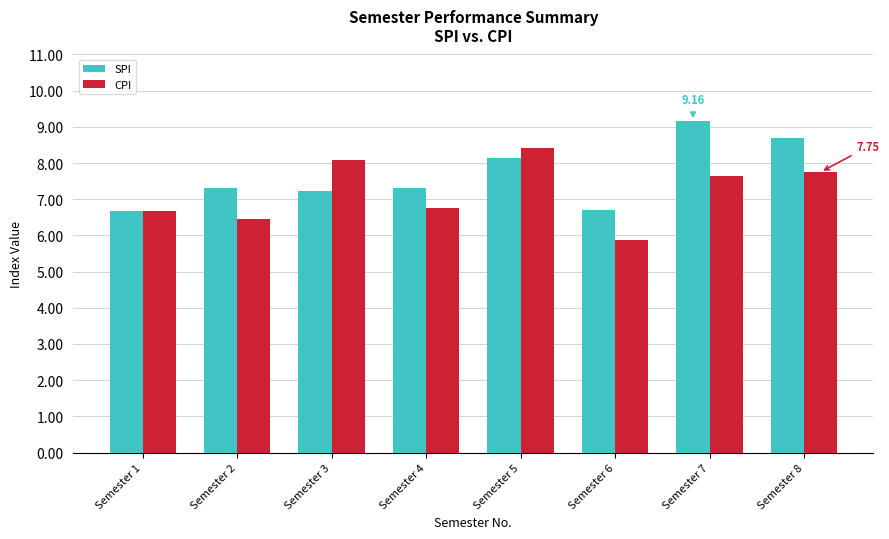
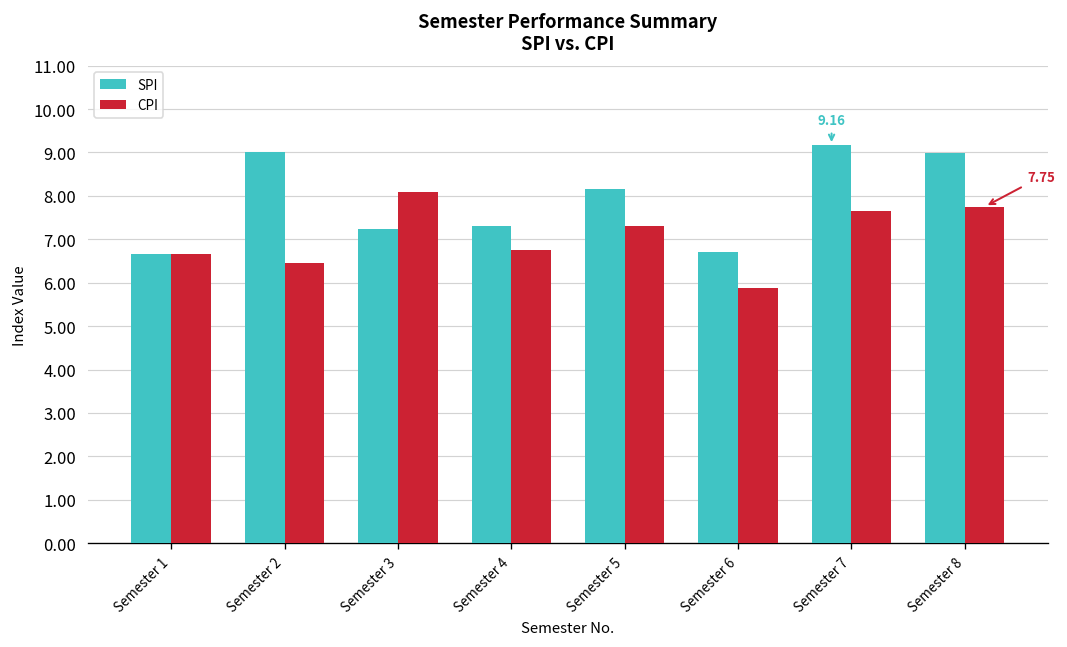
SPI, Semester 2: 7.3 -> 9.0
CPI, Semester 5: 8.4 -> 7.3
SPI, Semester 8: 8.7 -> 9.0
